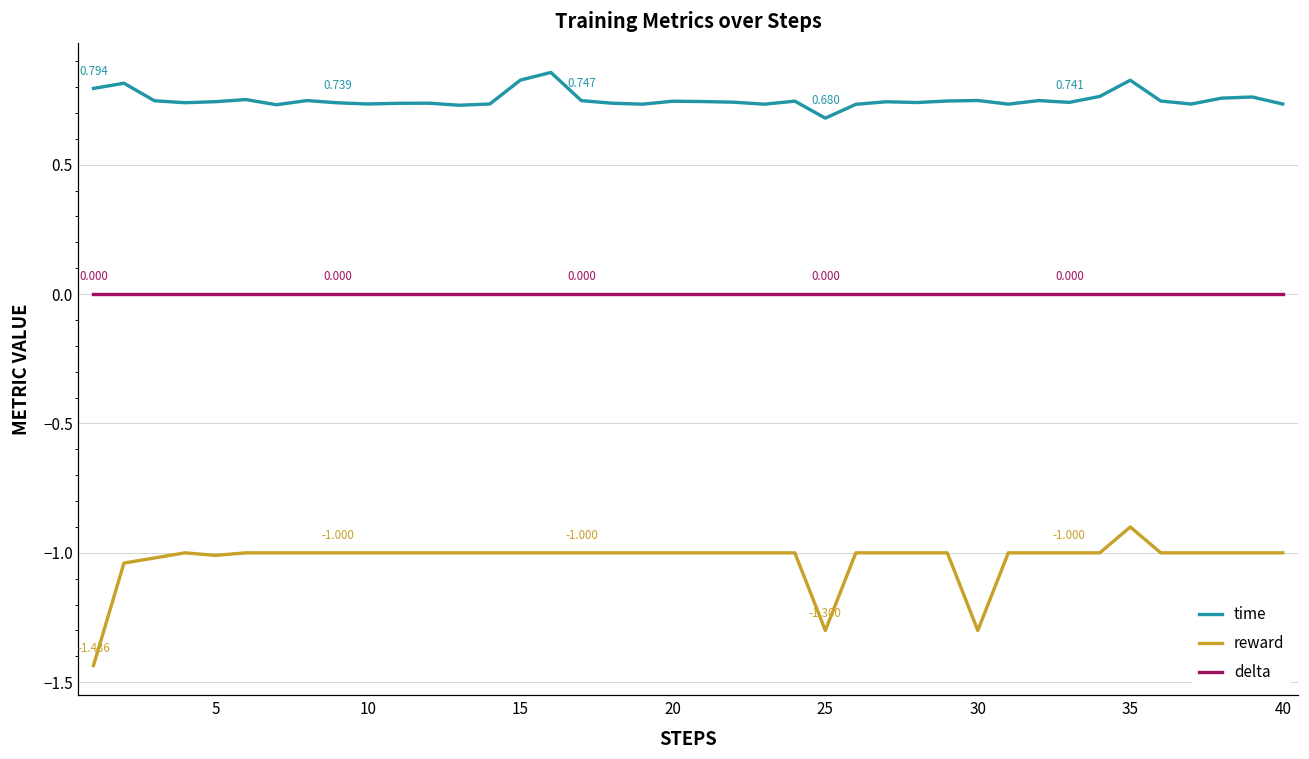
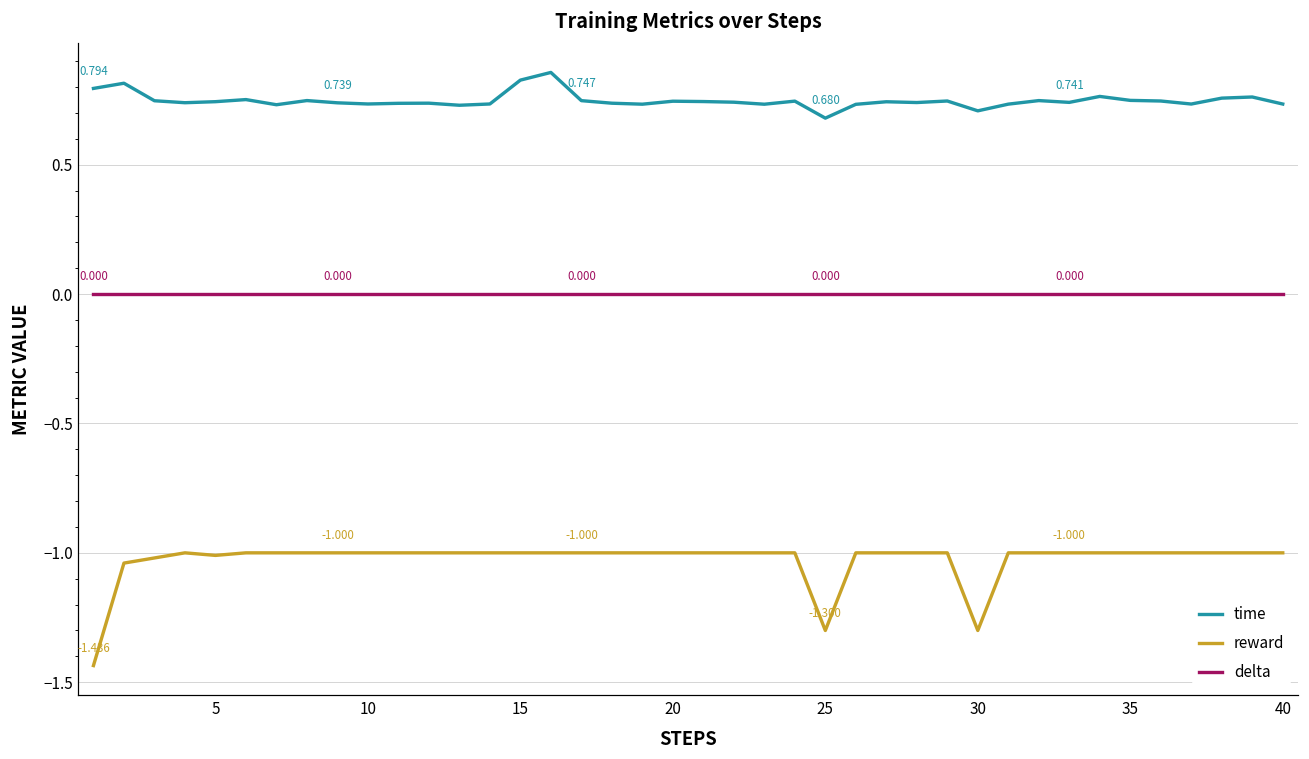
time, 30: 0.75 -> 0.71
time, 35: 0.83 -> 0.75
reward, 35: -0.9 -> -1.0
